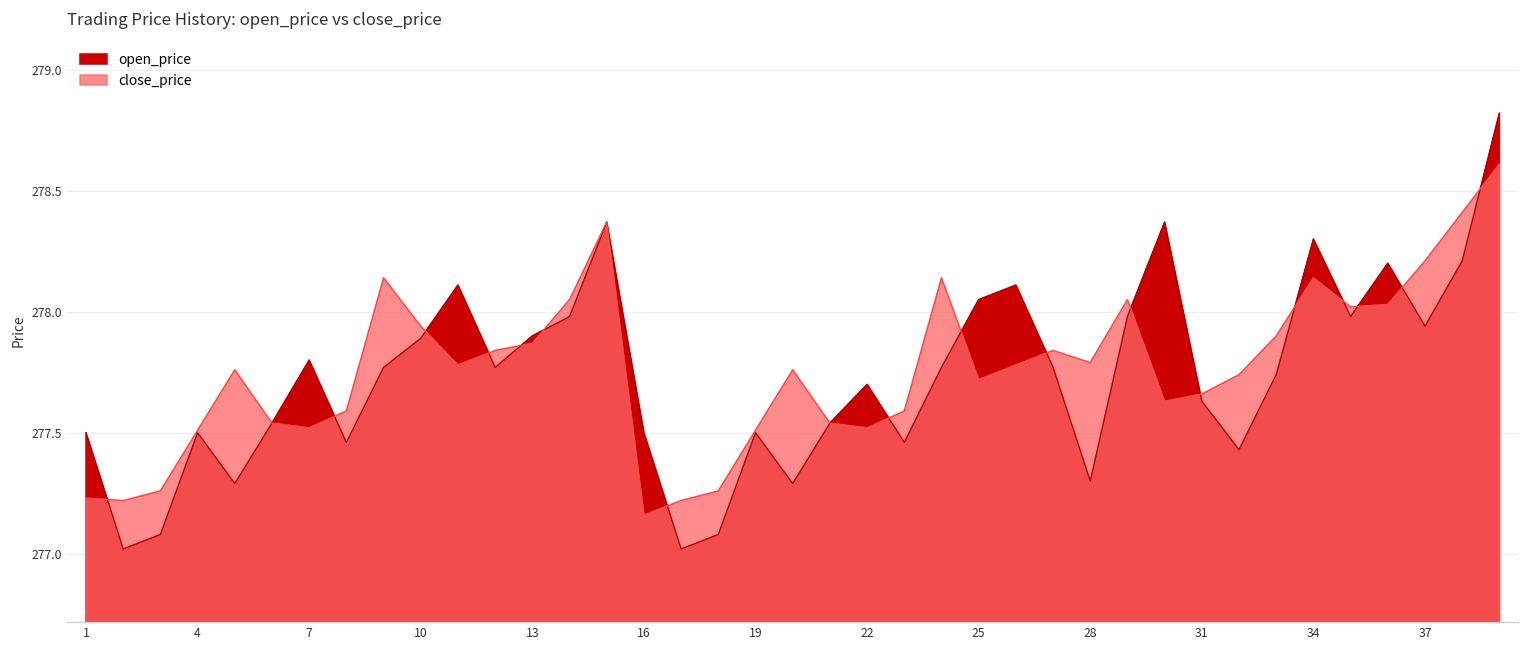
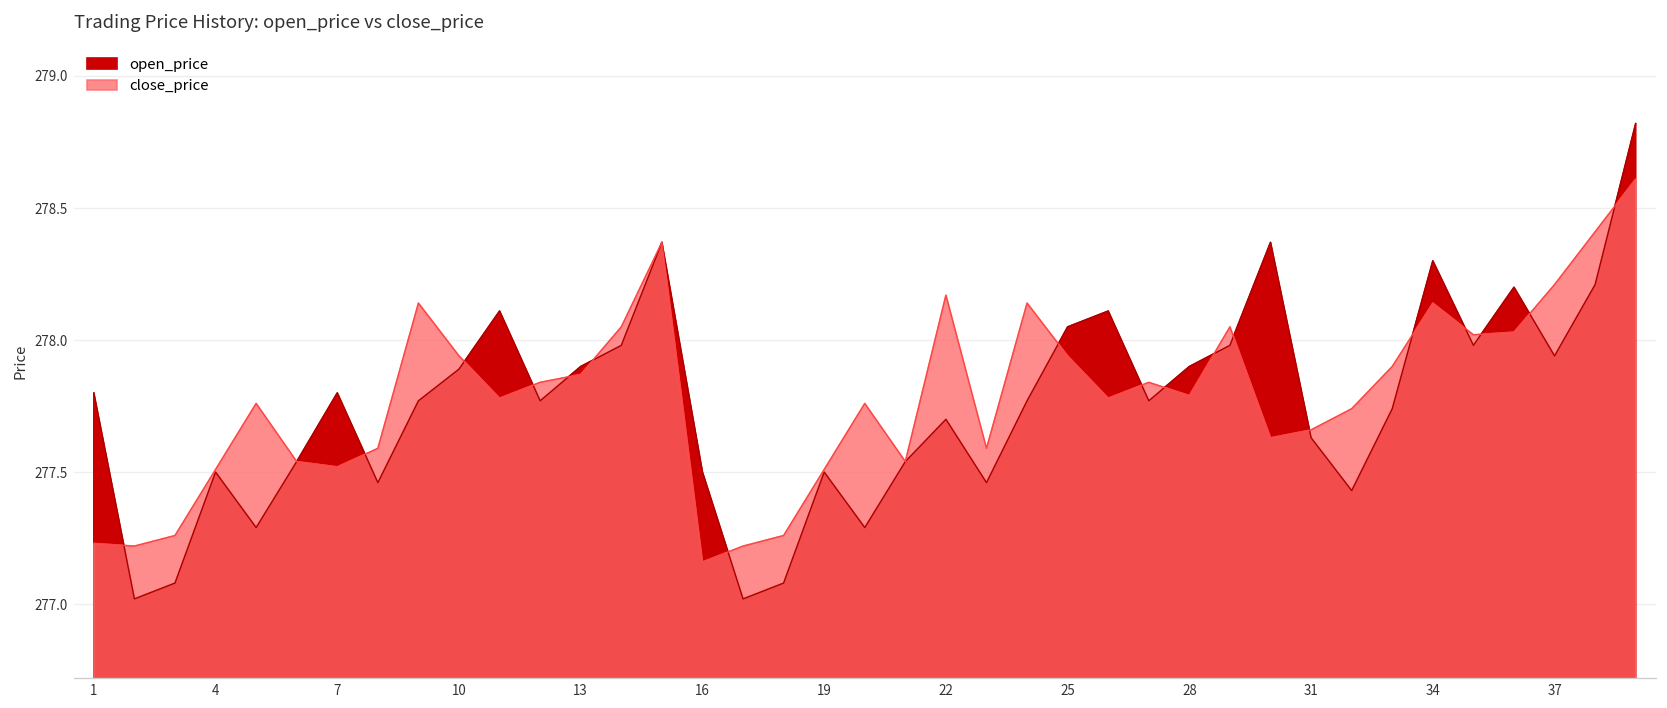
open_price, 1: 277.5 -> 277.8
close_price, 22: 277.52 -> 278.17
close_price, 25: 277.72 -> 277.94
open_price, 28: 277.3 -> 277.9
